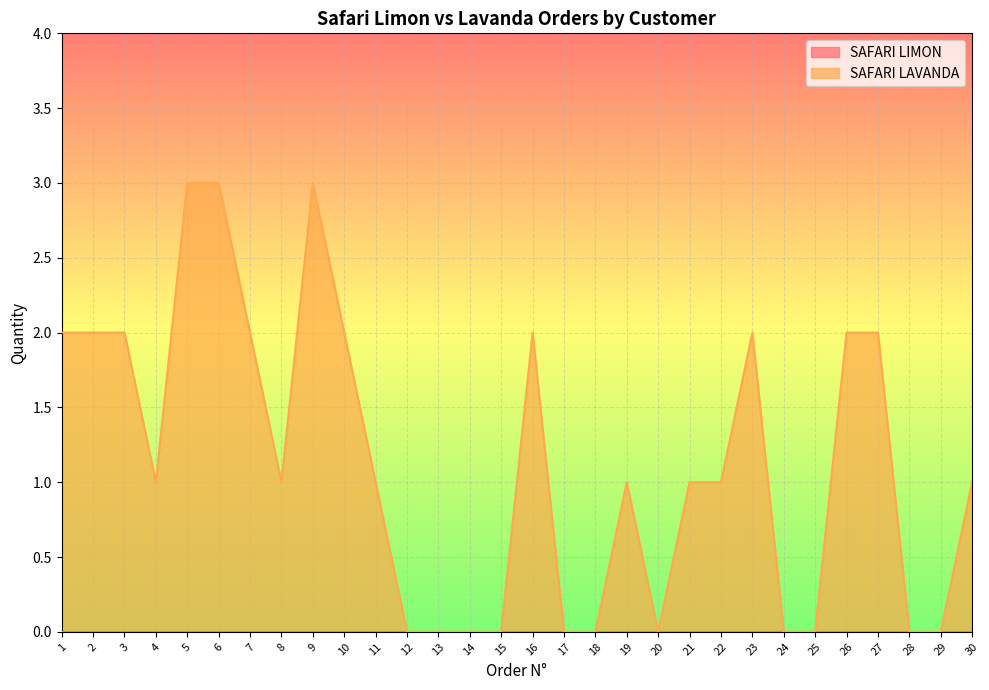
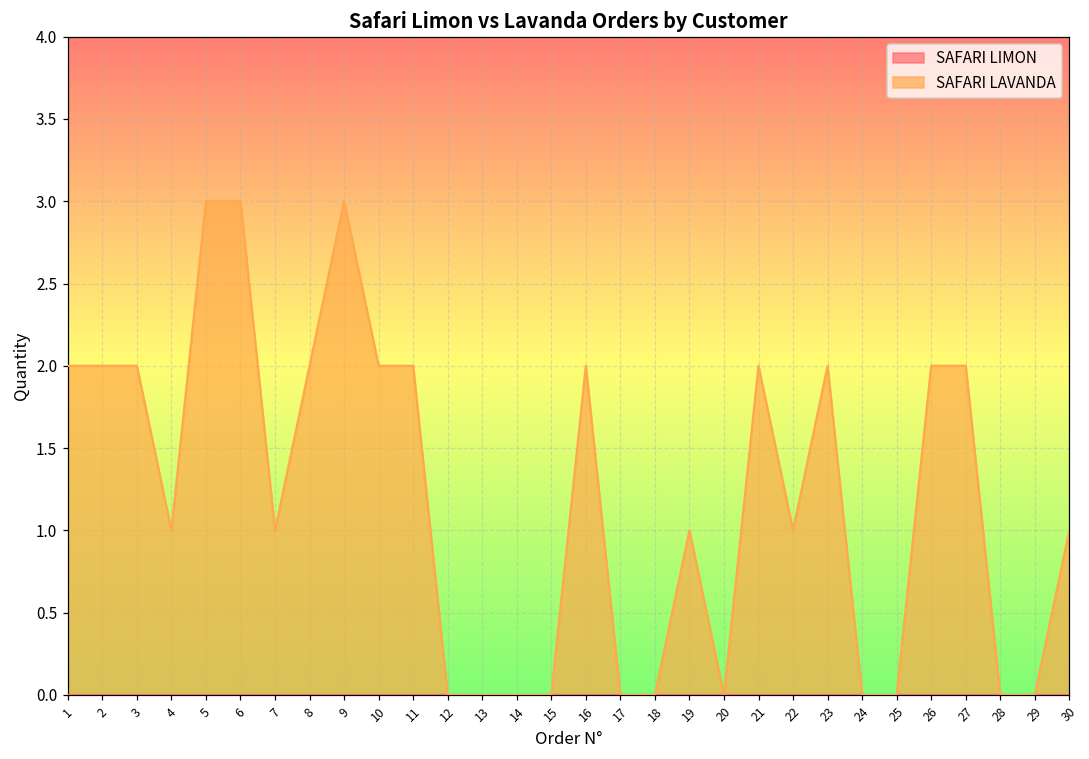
SAFARI LAVANDA, 7: 2 -> 1
SAFARI LAVANDA, 8: 1 -> 2
SAFARI LAVANDA, 11: 1 -> 2
SAFARI LAVANDA, 21: 1 -> 2
